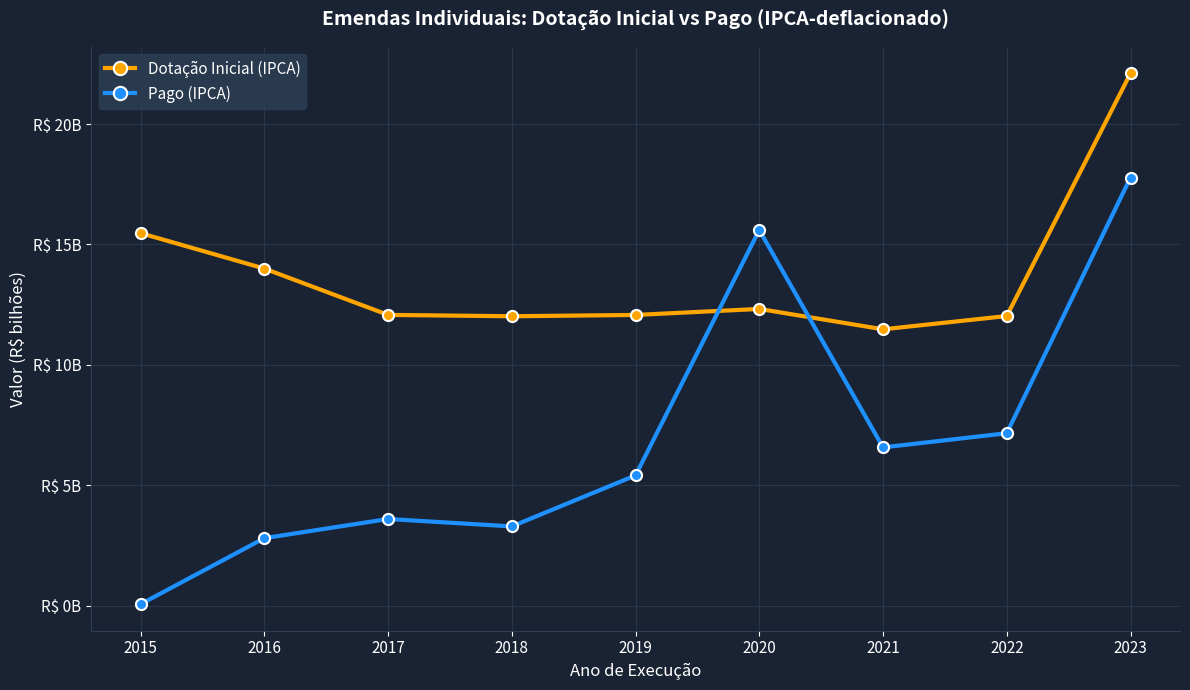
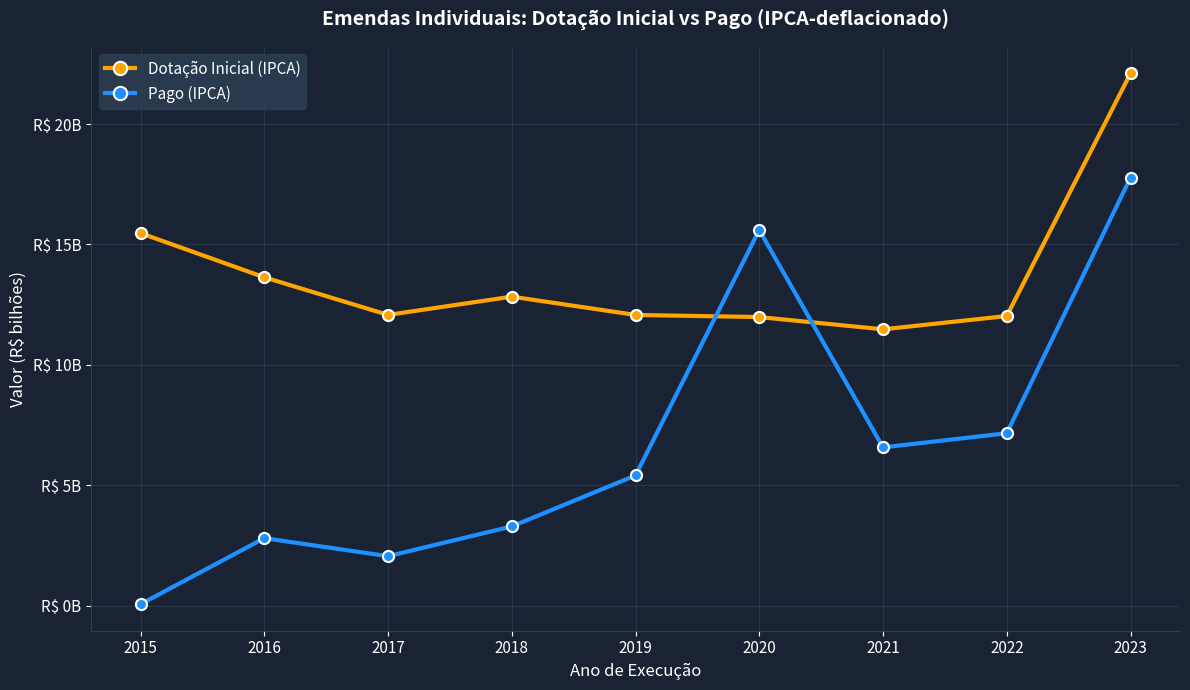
Dotação Inicial (IPCA), 2016: R$ 14000000000 -> R$ 13600000000
Pago (IPCA), 2017: R$ 3600000000 -> R$ 2100000000
Dotação Inicial (IPCA), 2018: R$ 12000000000 -> R$ 12800000000
Dotação Inicial (IPCA), 2020: R$ 12300000000 -> R$ 12000000000
